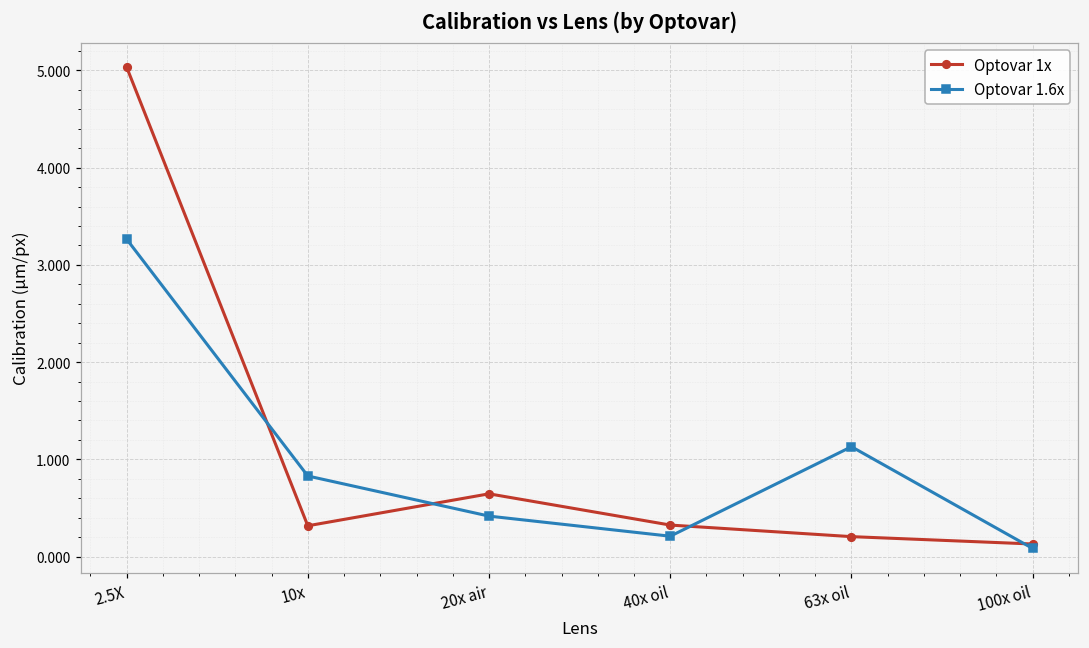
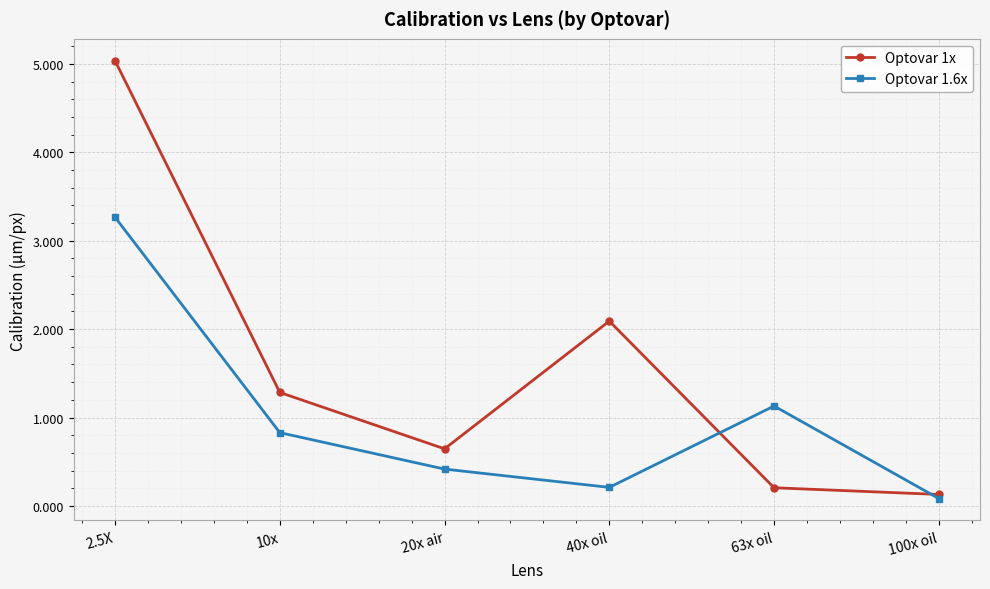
Optovar 1x, 10x: 0.3 -> 1.3
Optovar 1x, 40x oil: 0.3 -> 2.1
